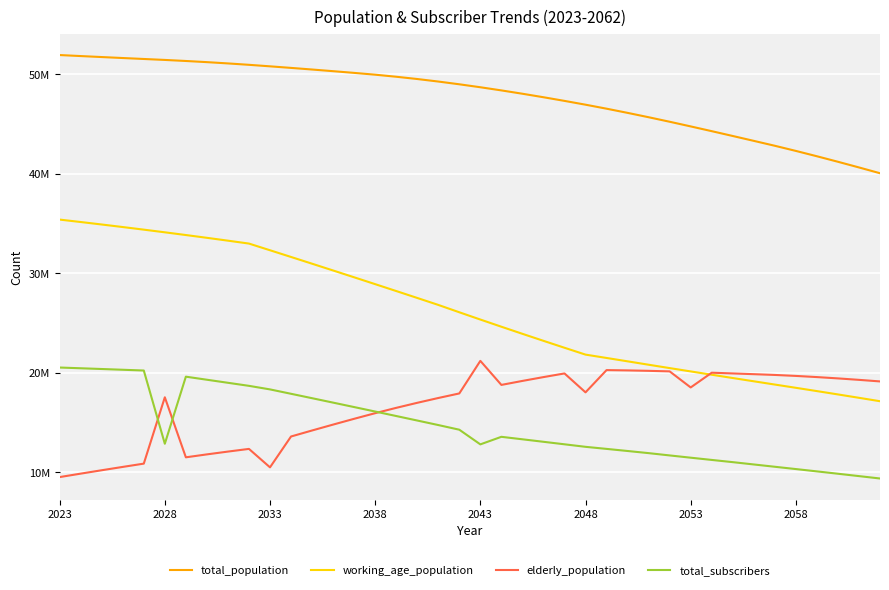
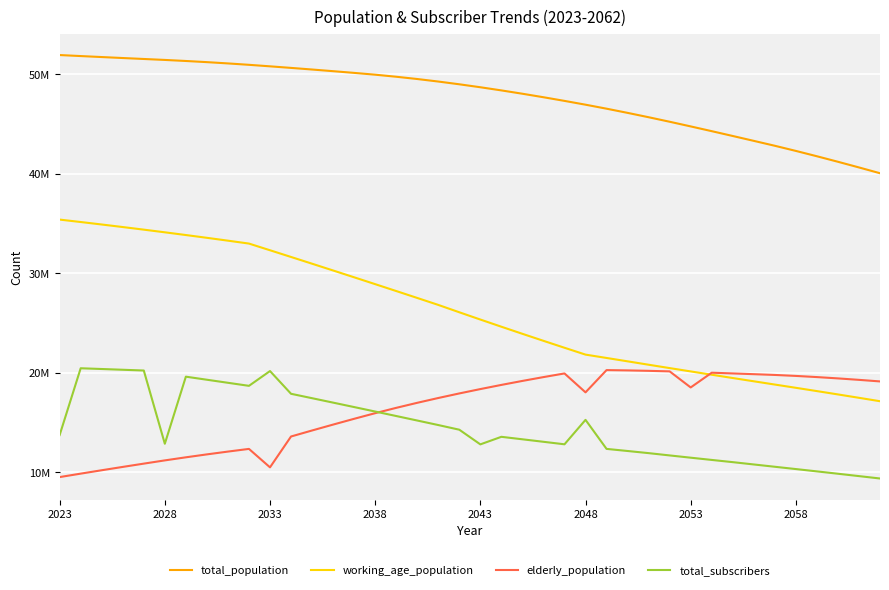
total_subscribers, 2023: 21000000 -> 14000000
elderly_population, 2028: 18000000 -> 11000000
total_subscribers, 2033: 18000000 -> 20000000
elderly_population, 2043: 21000000 -> 18000000
total_subscribers, 2048: 13000000 -> 15000000
